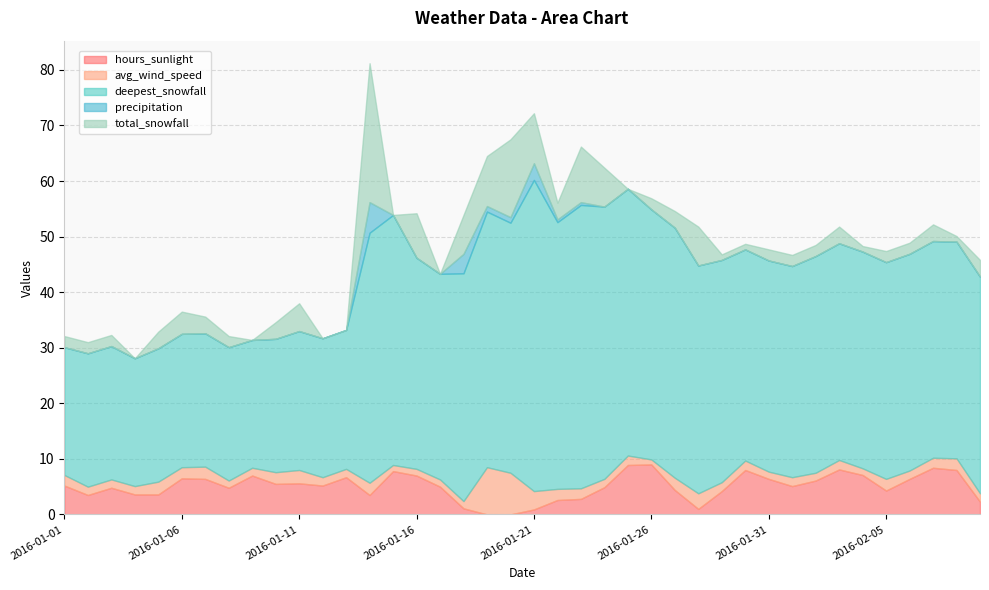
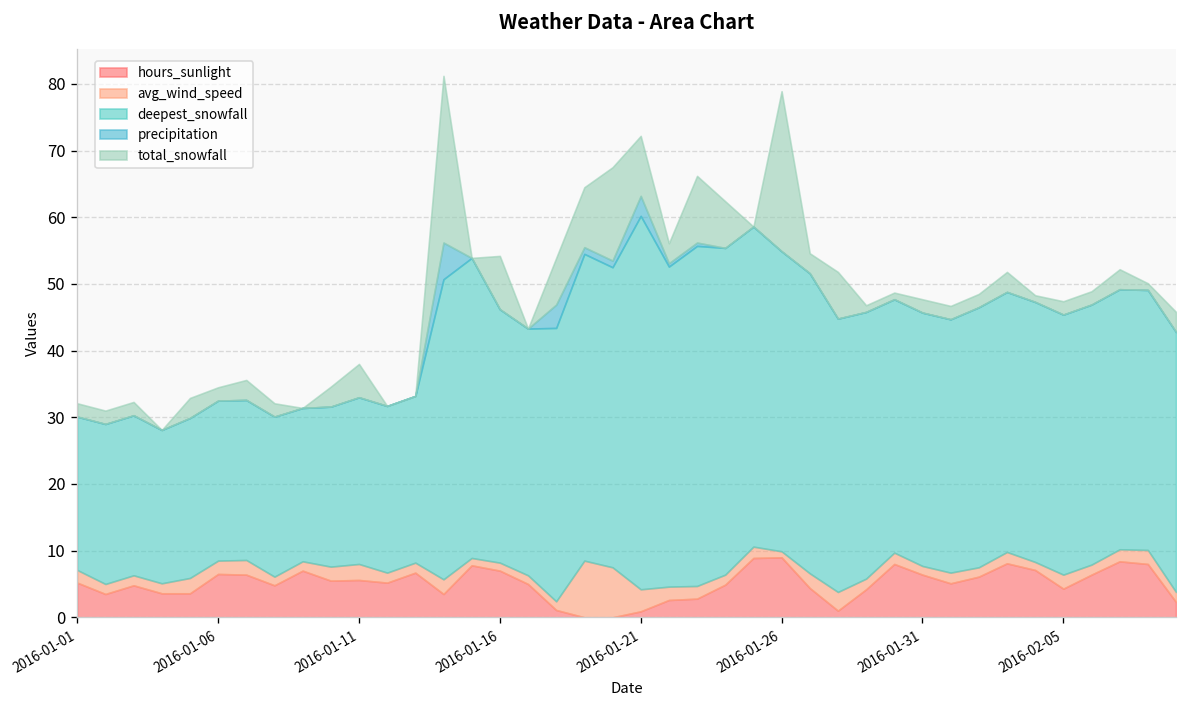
total_snowfall, 2016-01-06: 4 -> 2
total_snowfall, 2016-01-26: 2 -> 24
